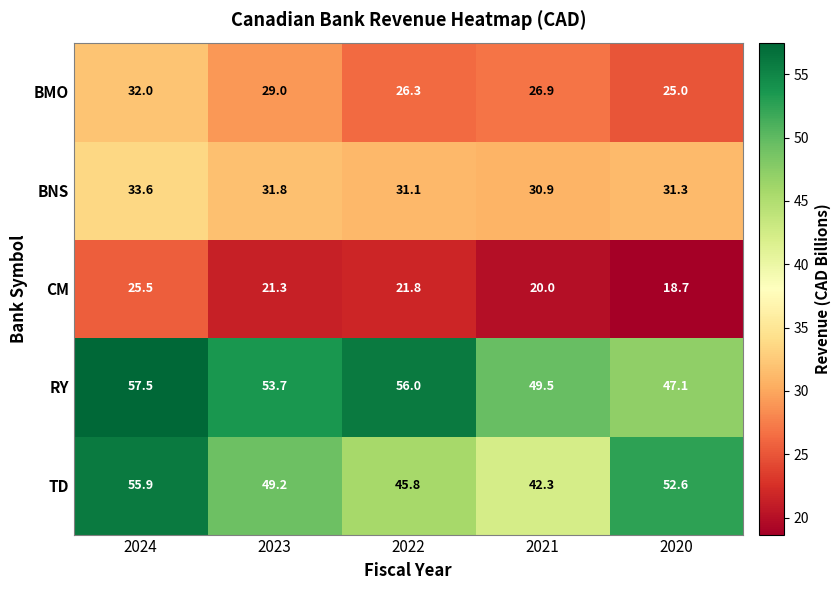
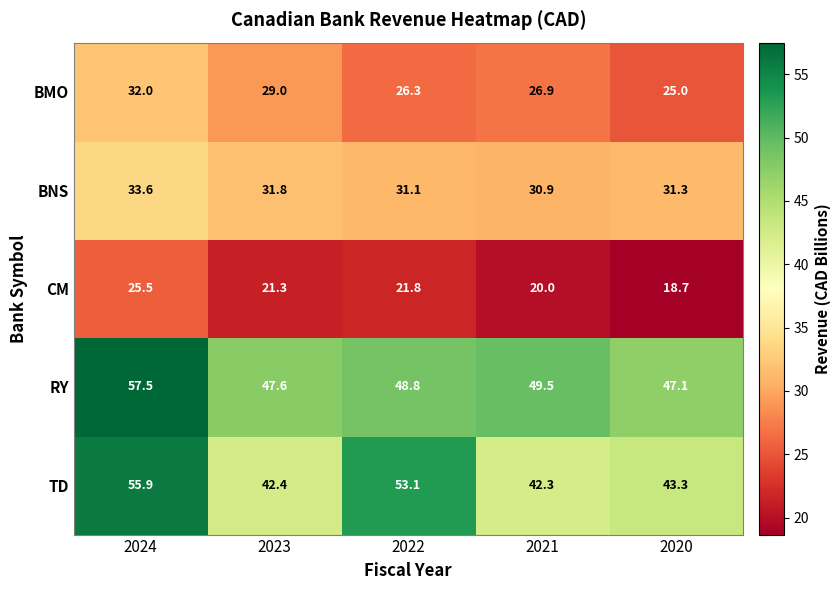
RY, 2023: 53.7 -> 47.6
RY, 2022: 56.0 -> 48.8
TD, 2023: 49.2 -> 42.4
TD, 2022: 45.8 -> 53.1
TD, 2020: 52.6 -> 43.3
